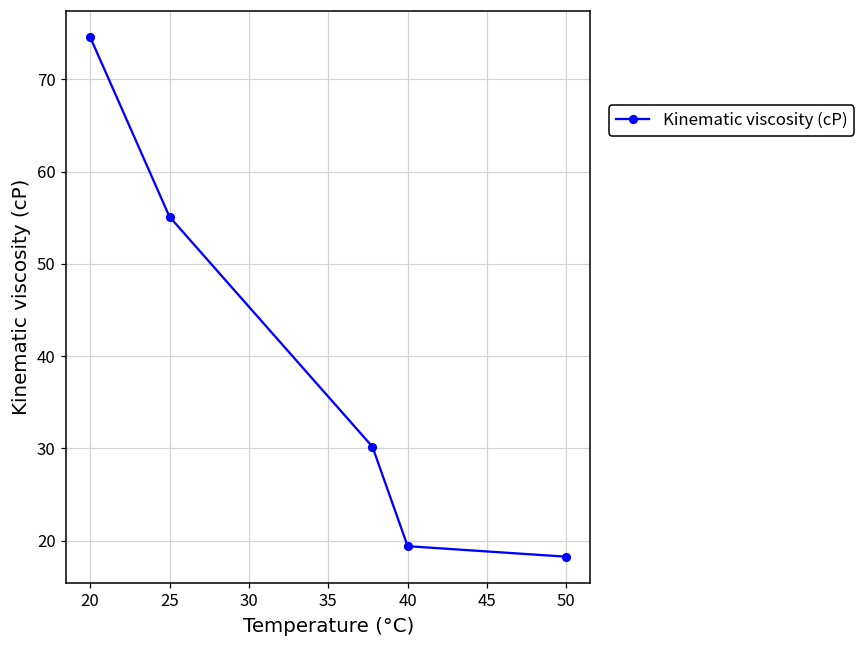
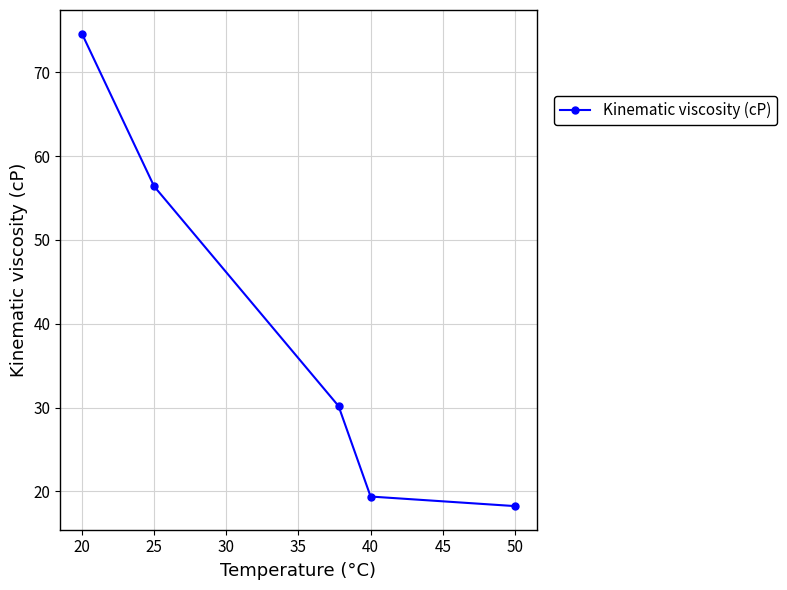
25: 55 -> 56
